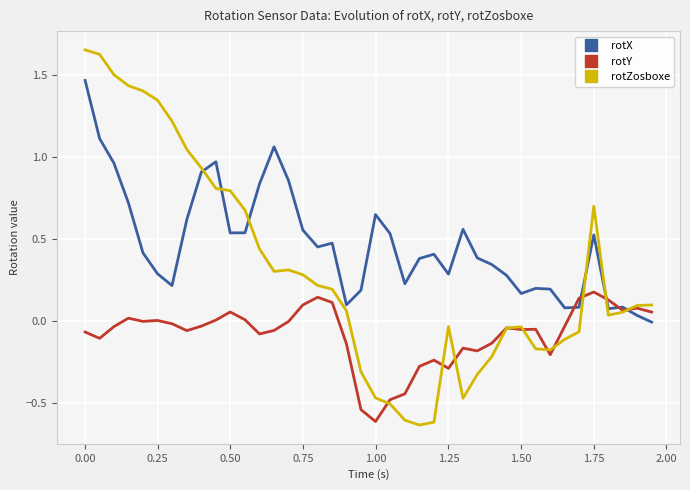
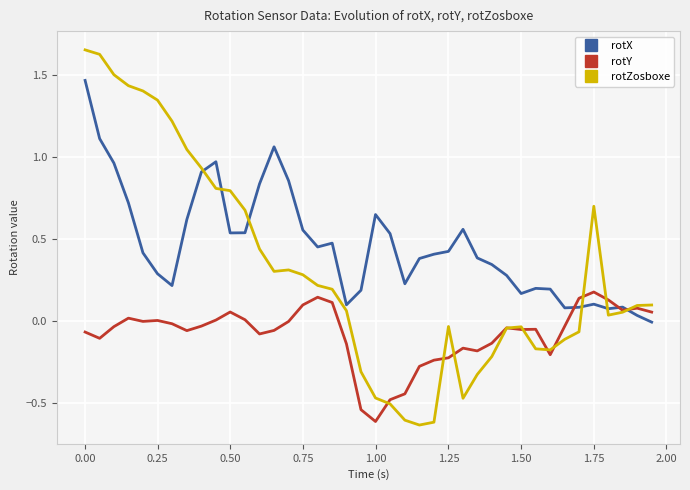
rotX, 1.25: 0.29 -> 0.42
rotY, 1.25: -0.29 -> -0.22
rotX, 1.75: 0.52 -> 0.10
